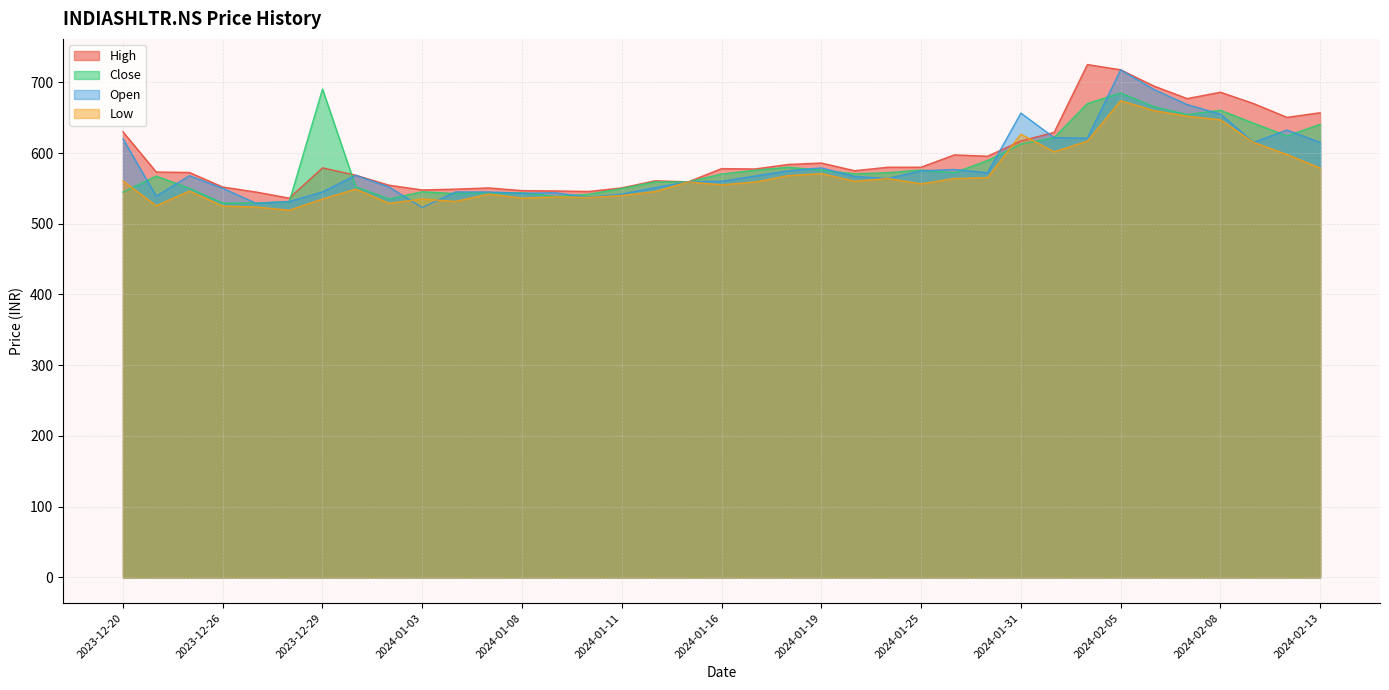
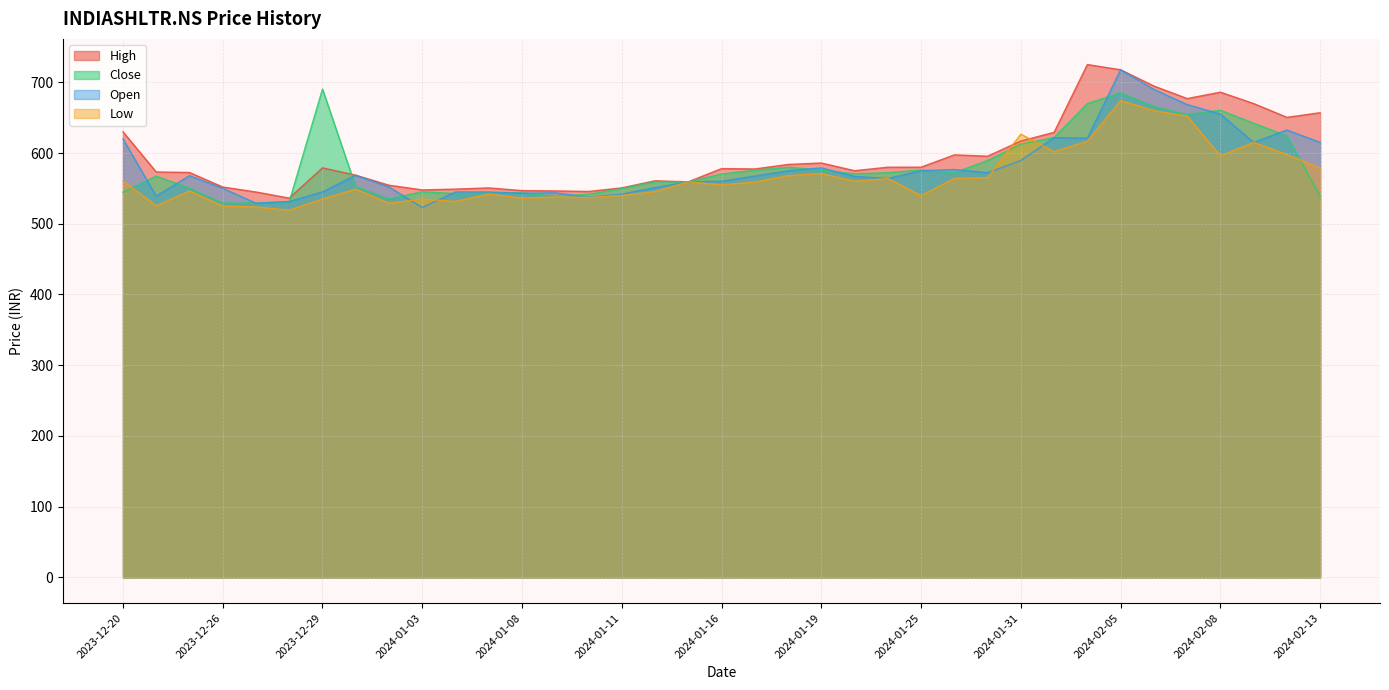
Low, 2024-01-25: 560 -> 540
Open, 2024-01-31: 660 -> 590
Low, 2024-02-08: 650 -> 600
Close, 2024-02-13: 640 -> 540
